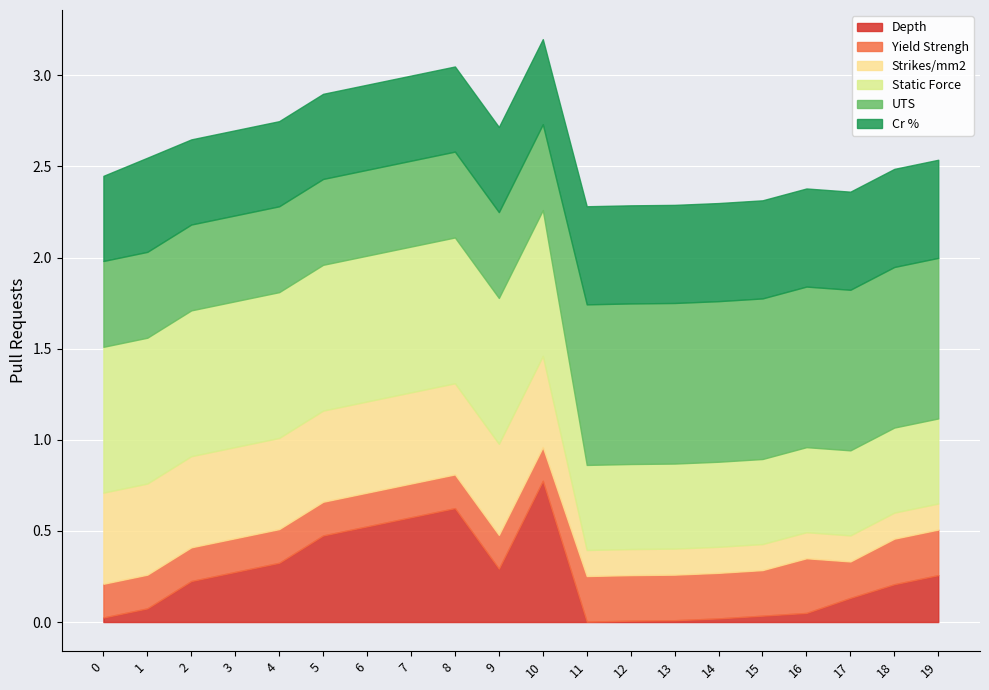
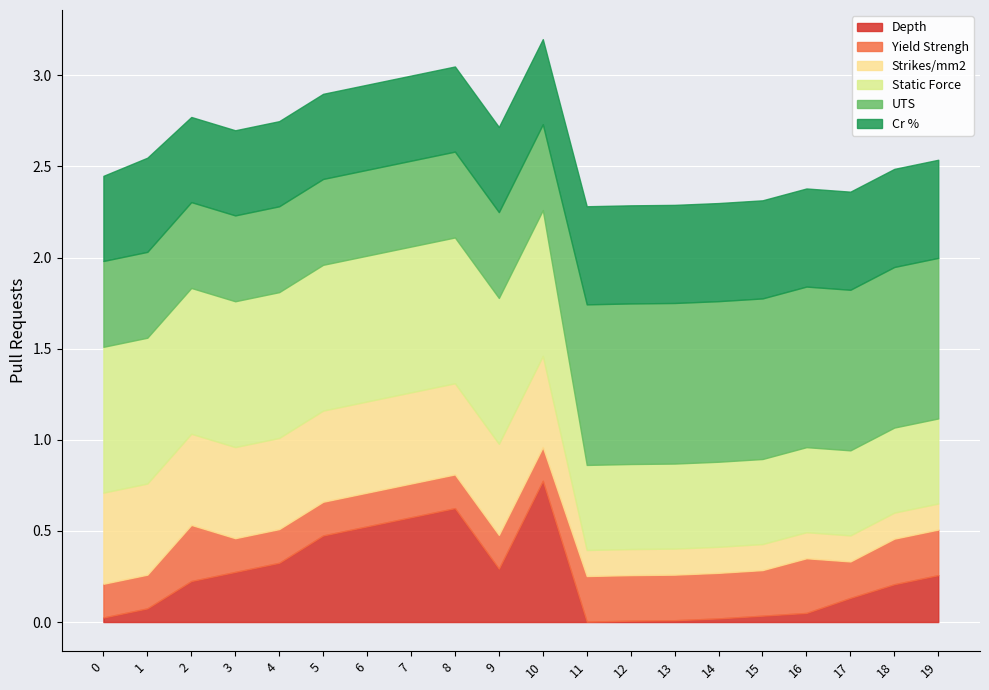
Yield Strengh, 2: 0.19 -> 0.31
